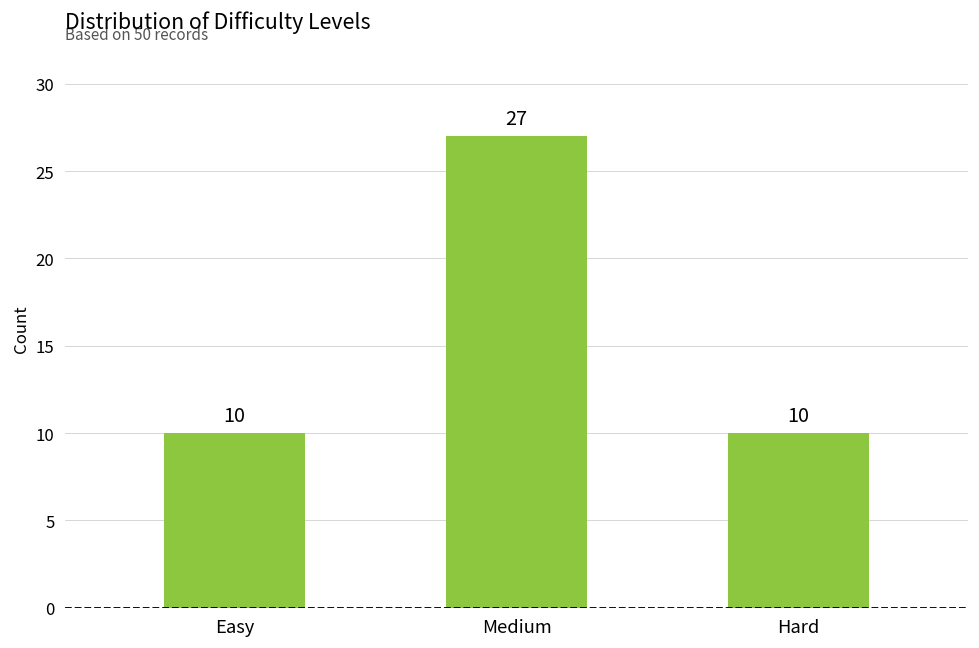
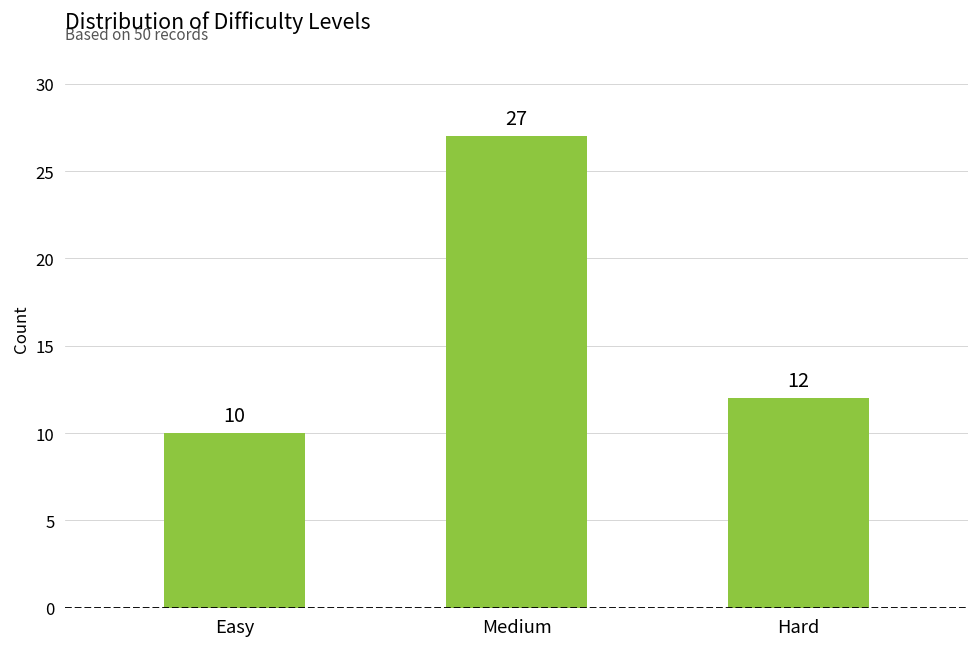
Hard: 10 -> 12
